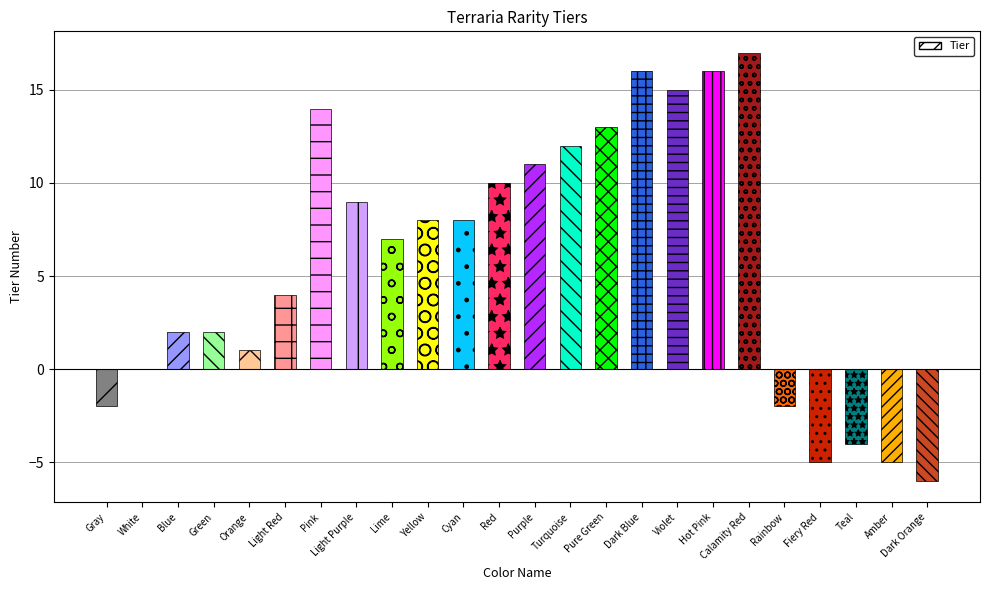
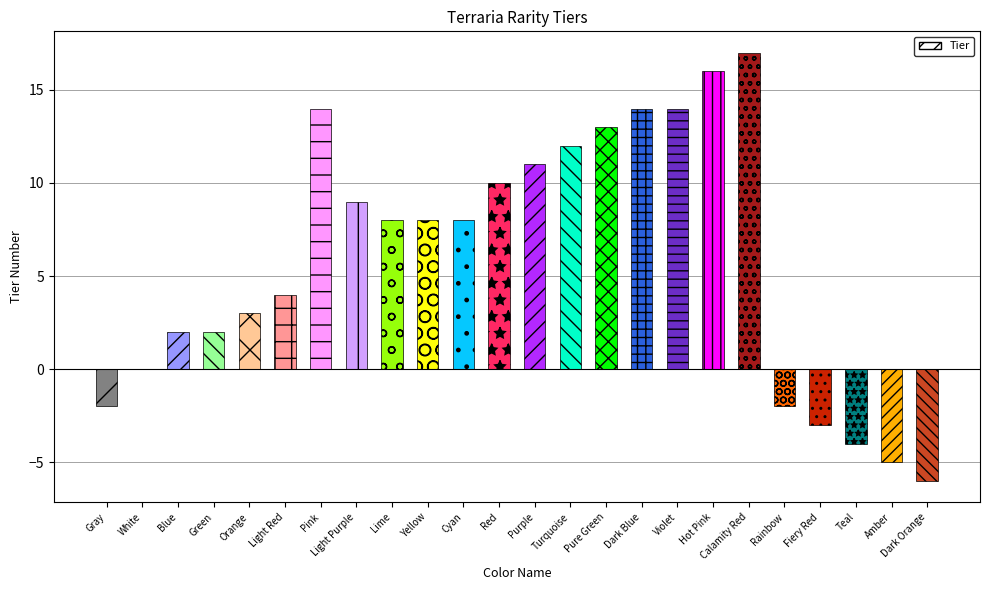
Orange: 1 -> 3
Lime: 7 -> 8
Dark Blue: 16 -> 14
Violet: 15 -> 14
Fiery Red: -5 -> -3
